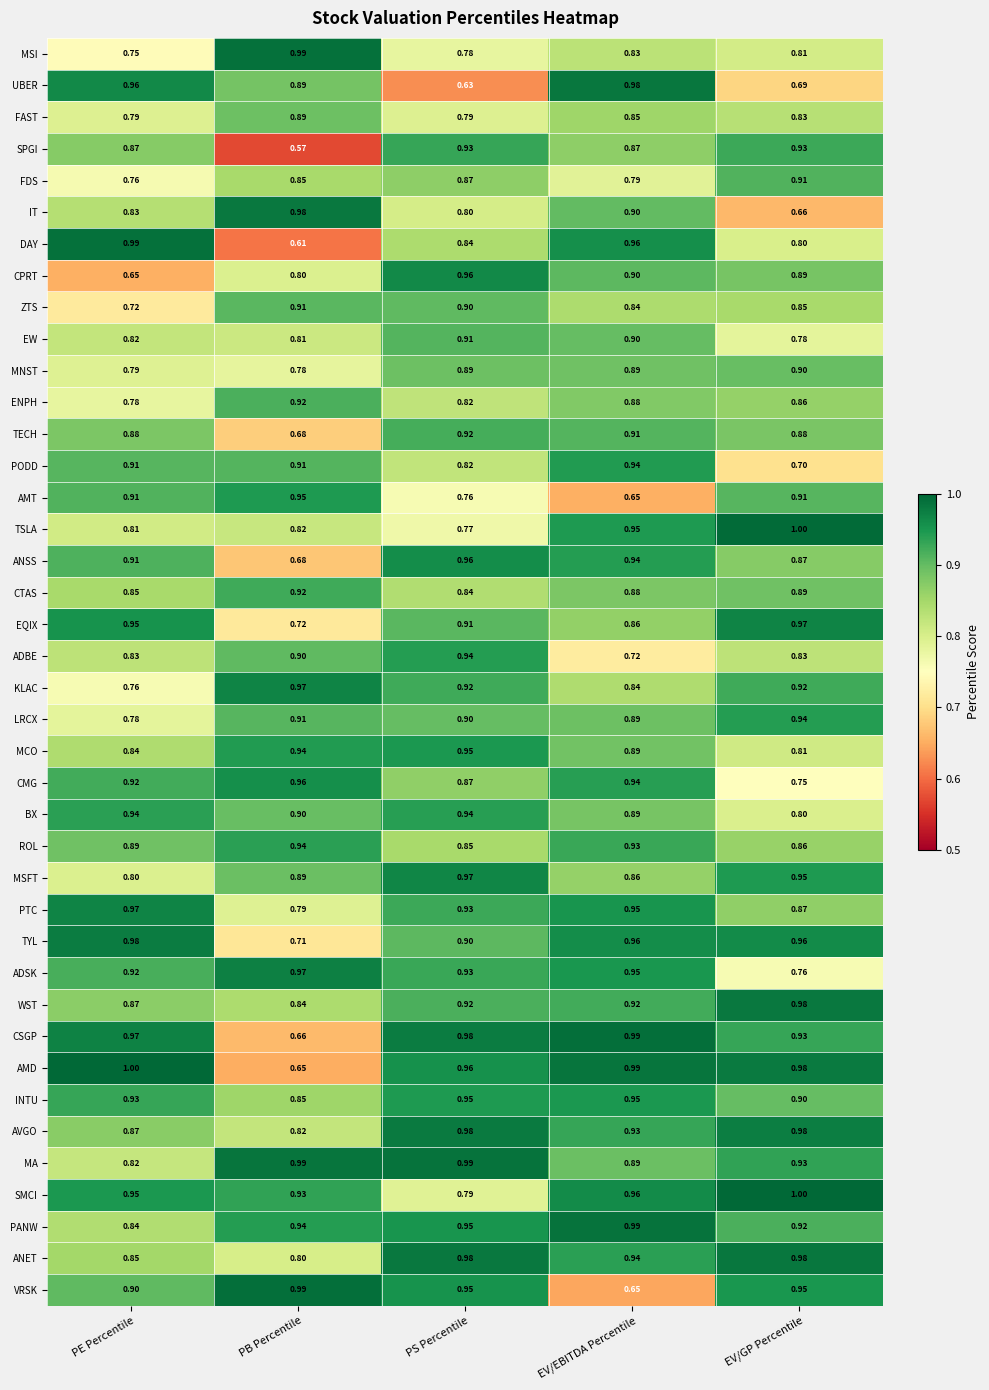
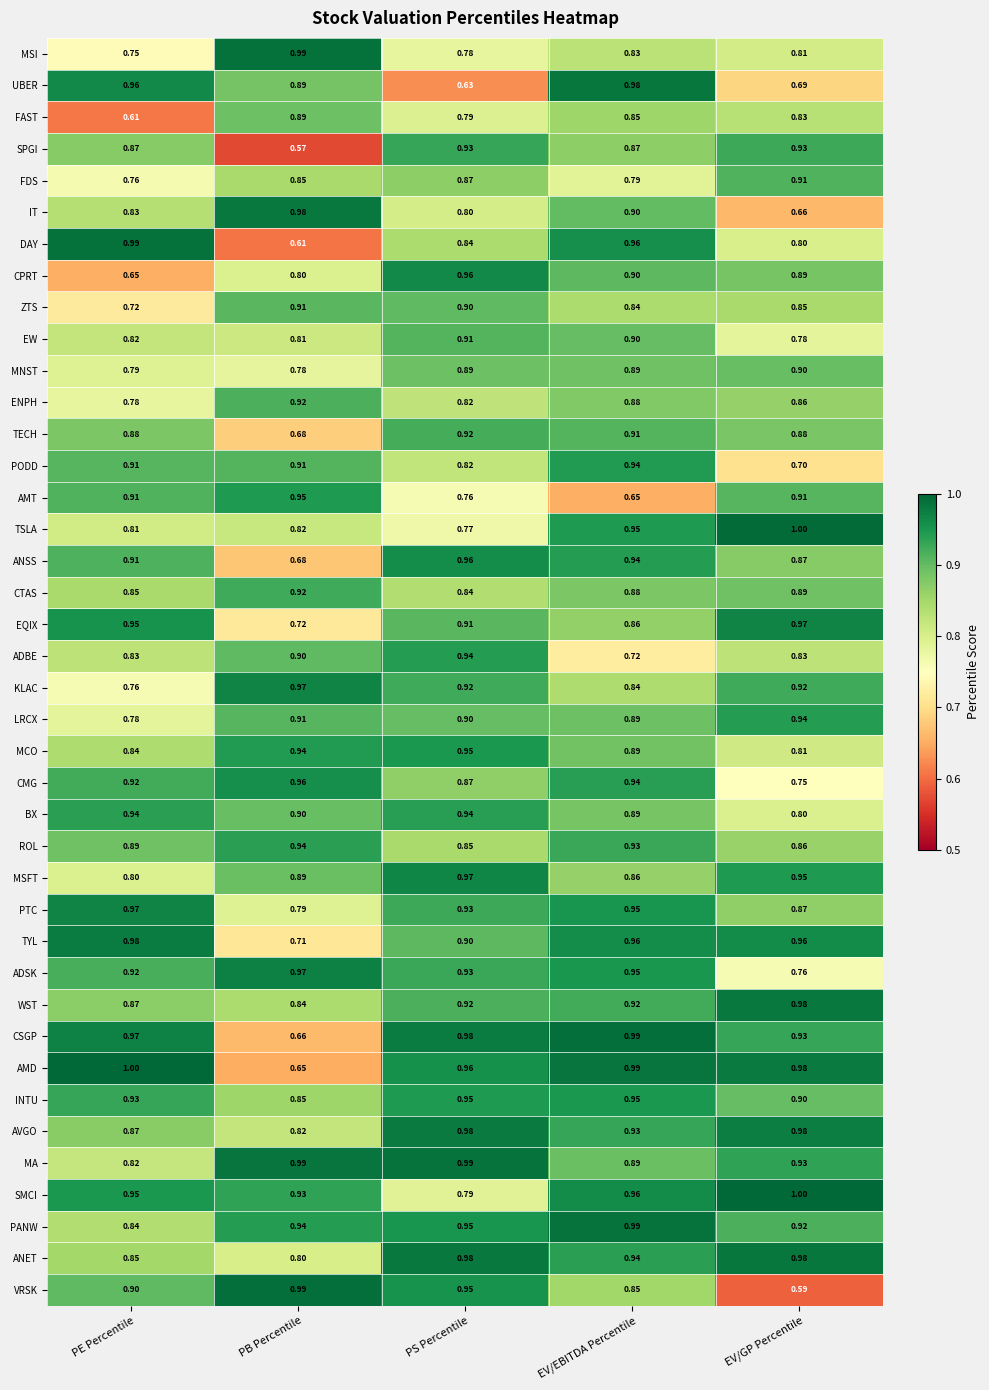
FAST, PE Percentile: 0.79 -> 0.61
VRSK, EV/EBITDA Percentile: 0.65 -> 0.85
VRSK, EV/GP Percentile: 0.95 -> 0.59
